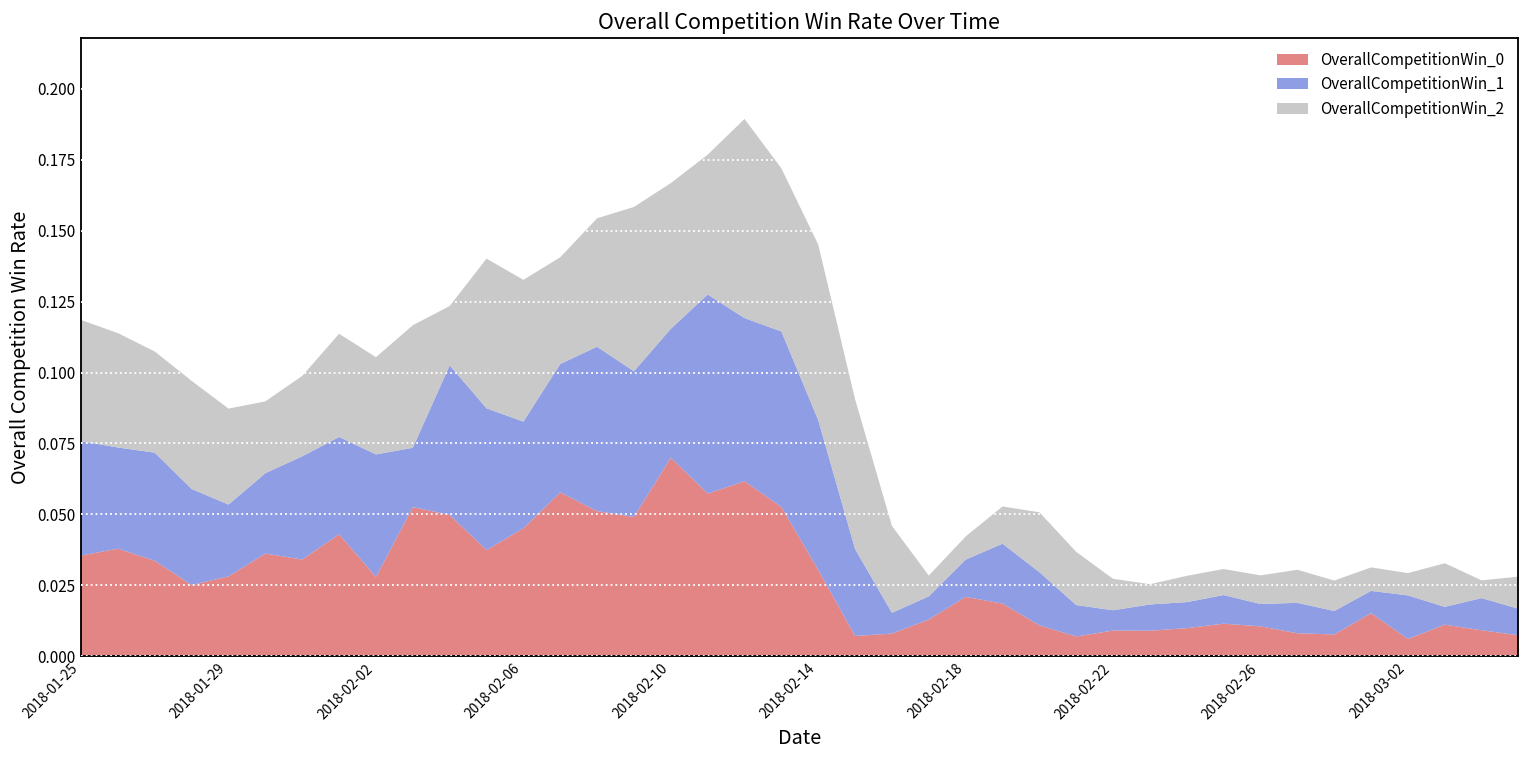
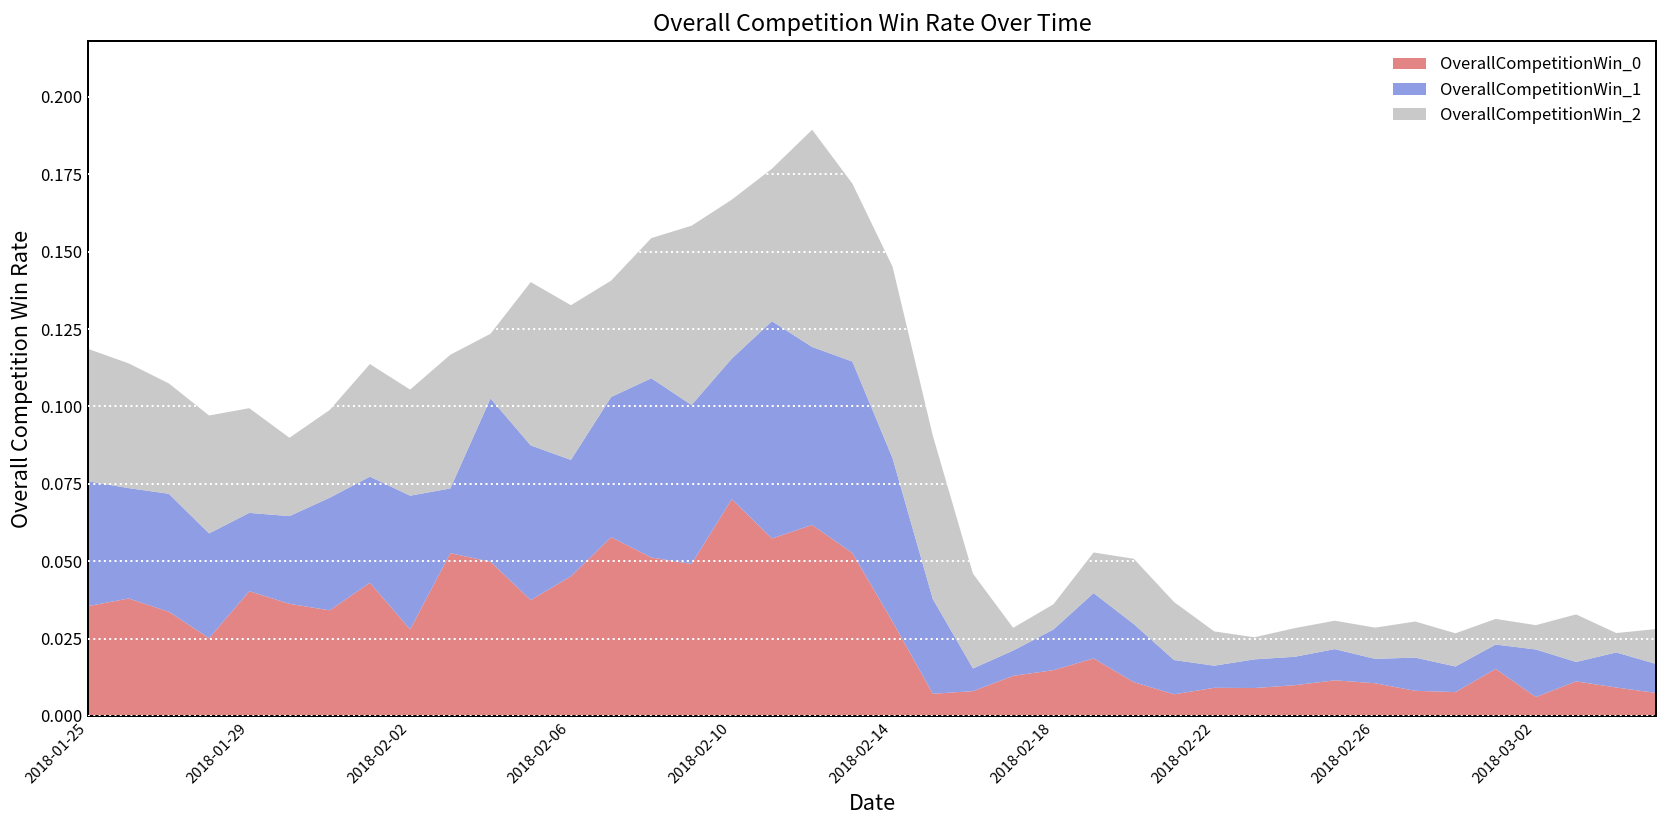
OverallCompetitionWin_0, 2018-01-29: 0.028 -> 0.040
OverallCompetitionWin_0, 2018-02-18: 0.021 -> 0.015
